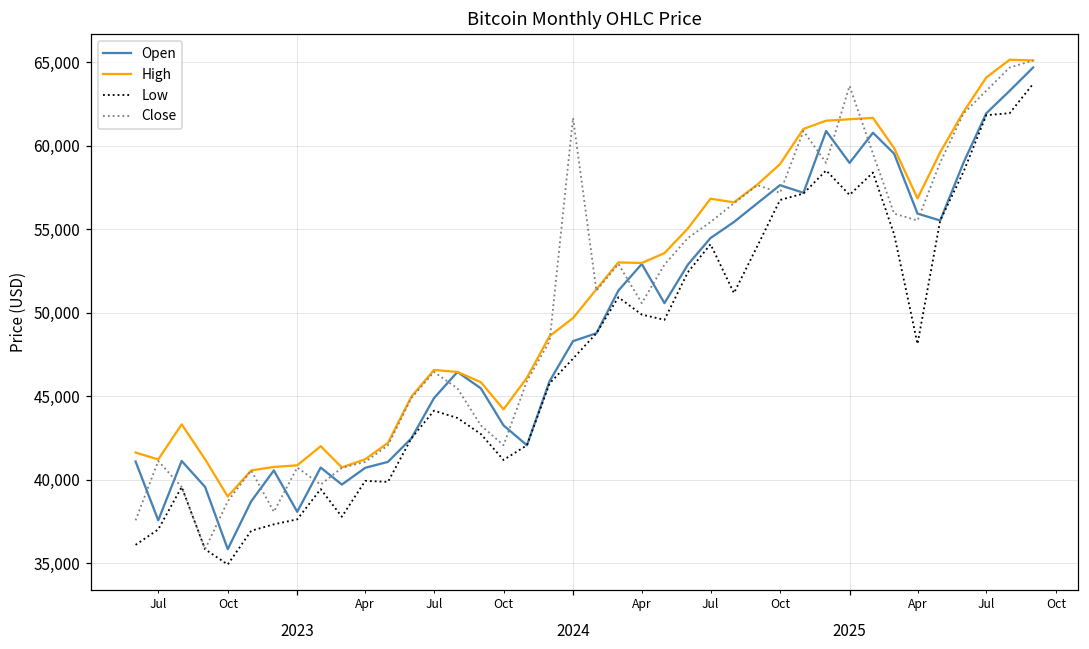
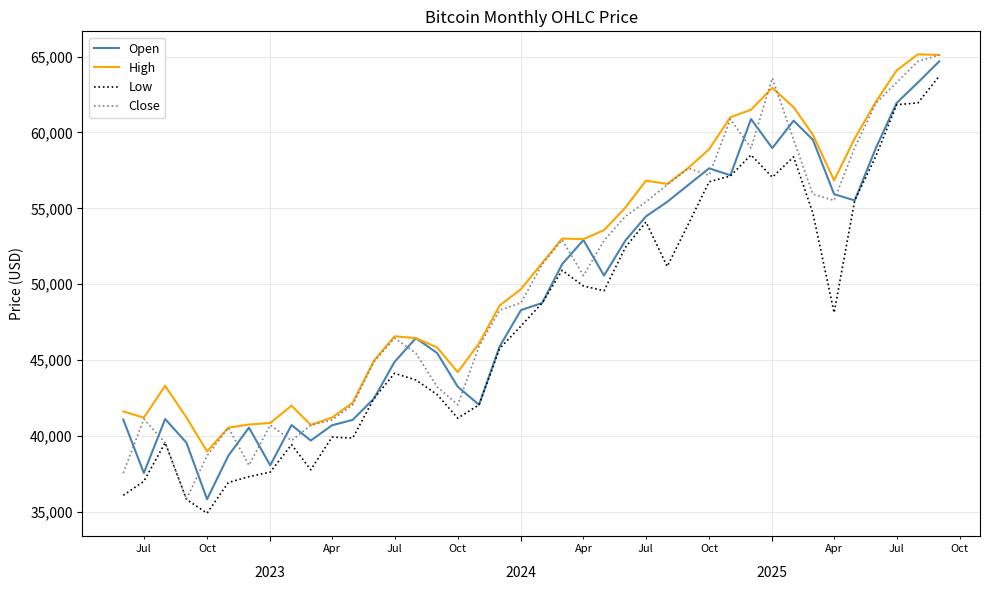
Close, 2024: 61,700 -> 48,800
High, 2025: 61,600 -> 62,900
